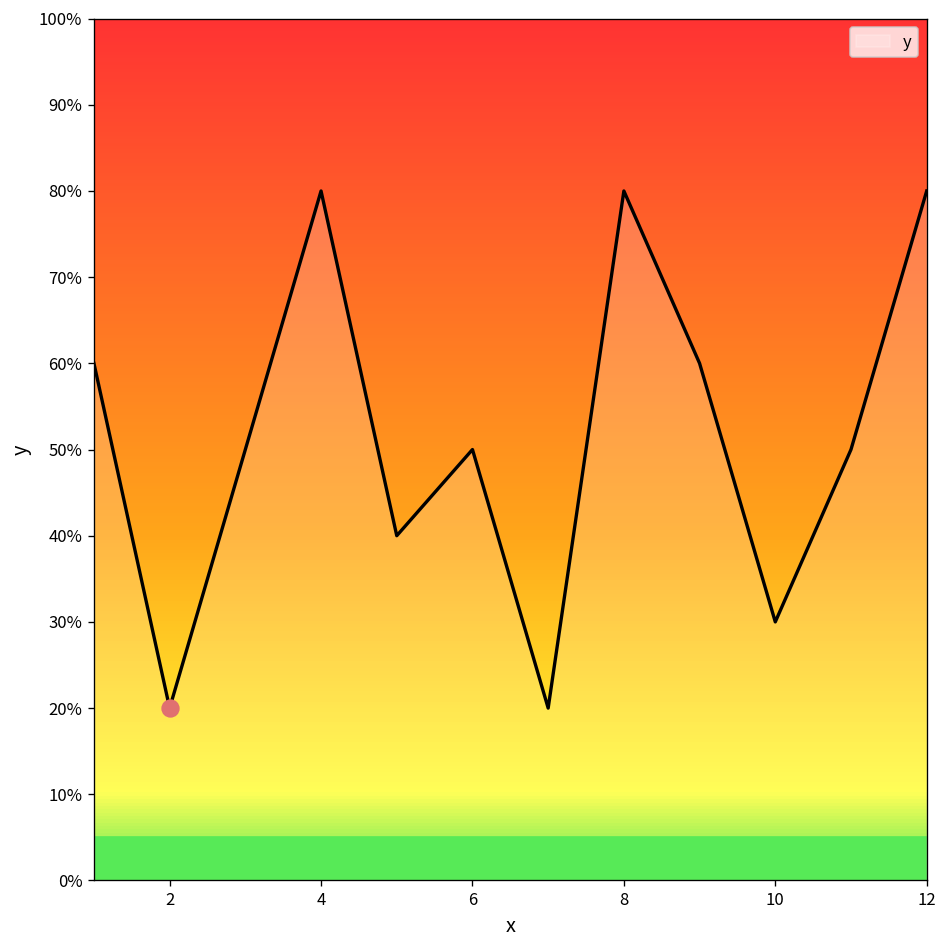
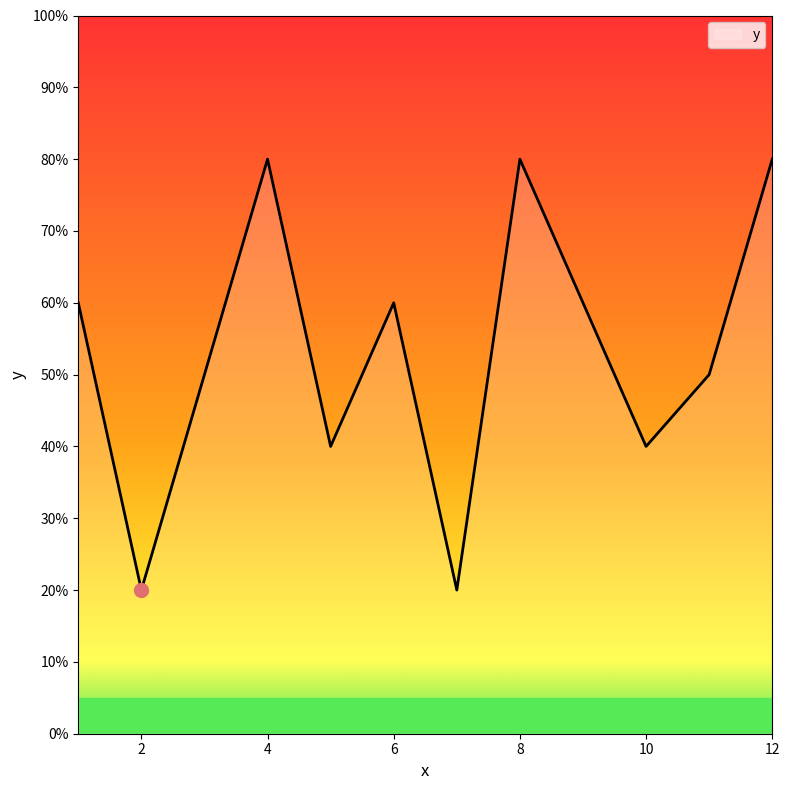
y, 6: 50% -> 60%
y, 10: 30% -> 40%
